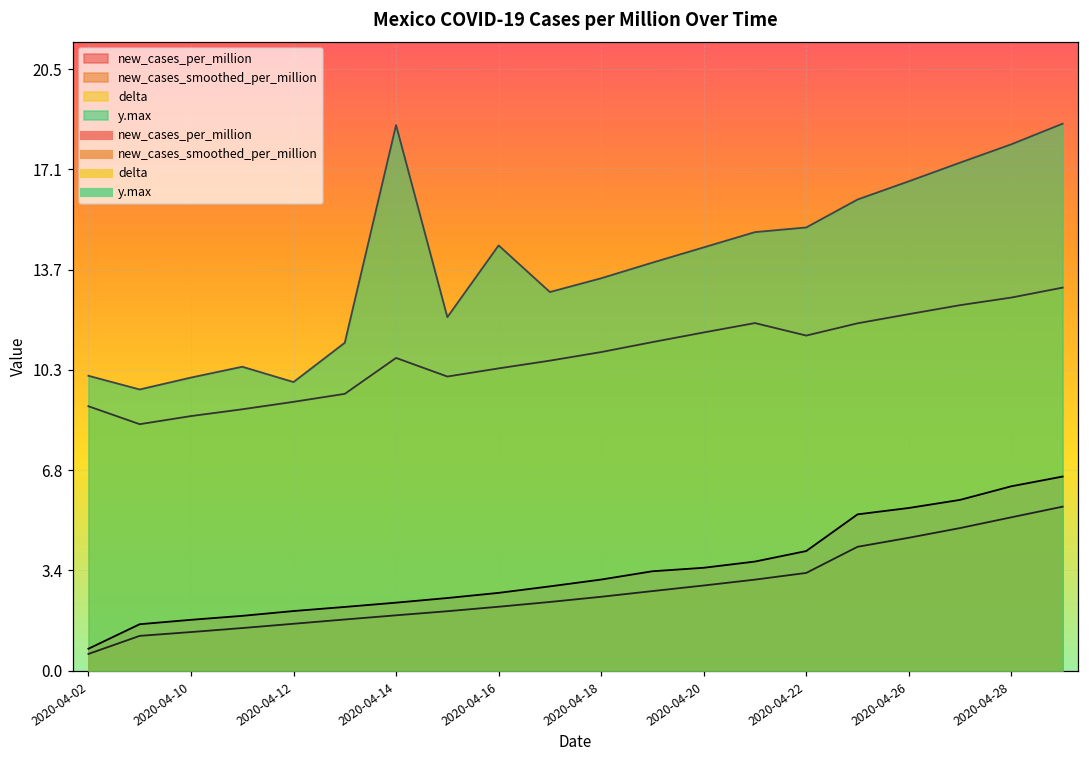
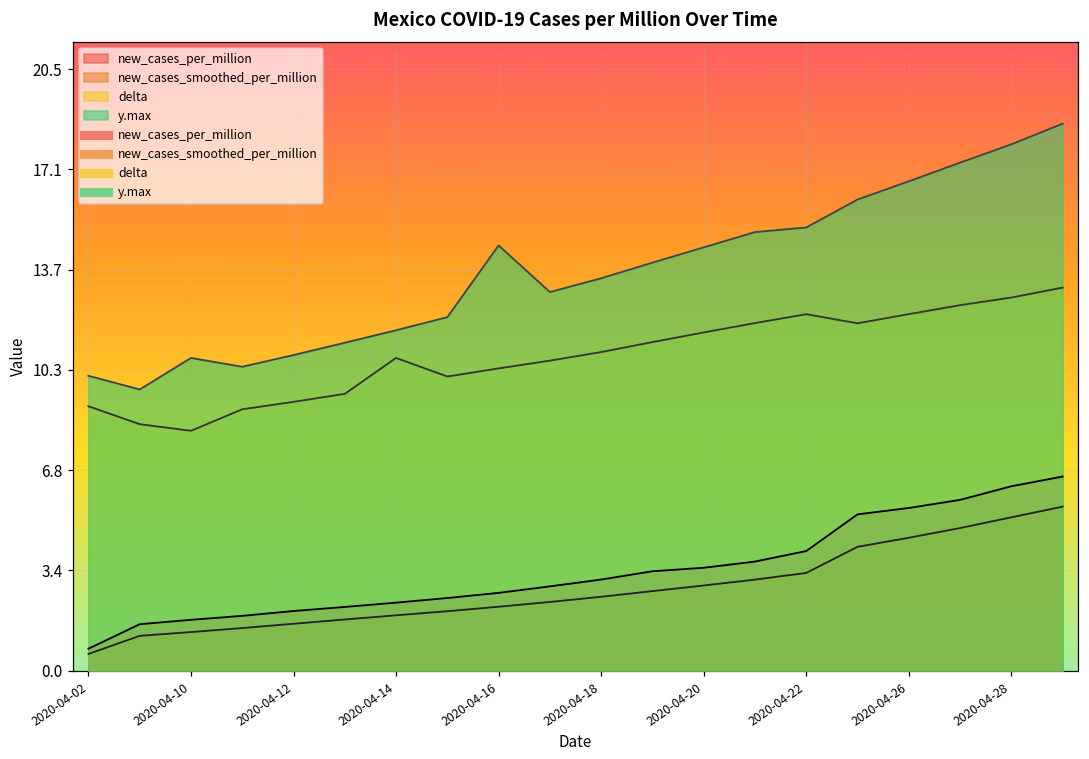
delta, 2020-04-10: 8.7 -> 8.2
y.max, 2020-04-10: 10.0 -> 10.7
y.max, 2020-04-12: 9.8 -> 10.8
y.max, 2020-04-14: 18.6 -> 11.6
delta, 2020-04-22: 11.4 -> 12.2
